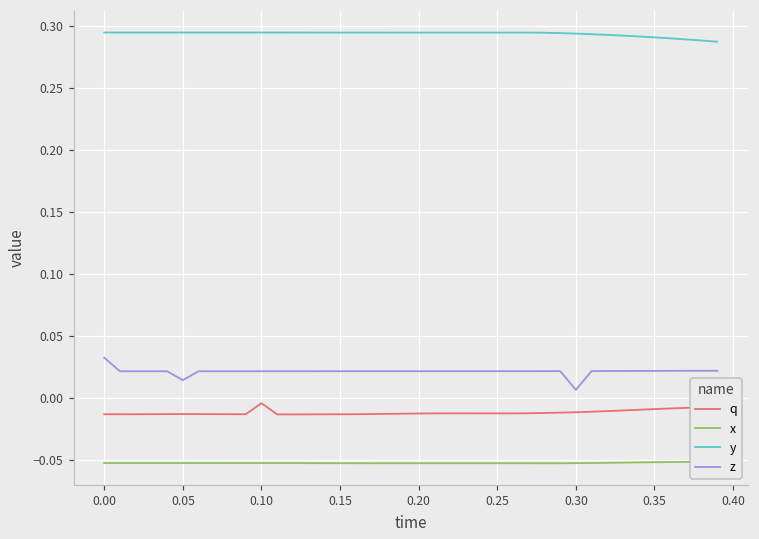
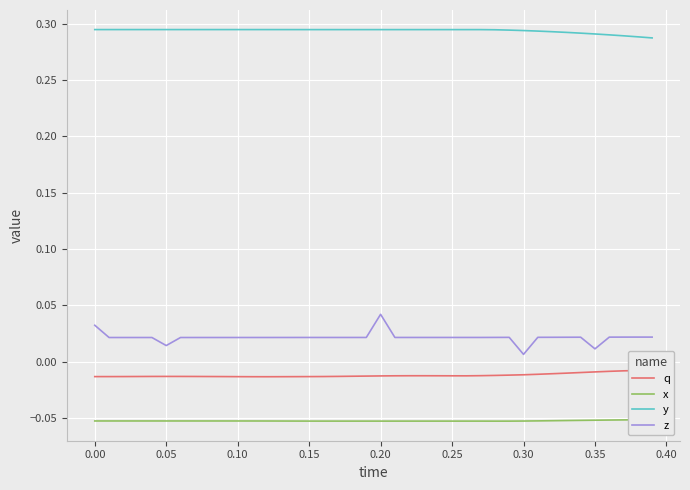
q, 0.10: -0.004 -> -0.013
z, 0.20: 0.022 -> 0.042
z, 0.35: 0.022 -> 0.012
